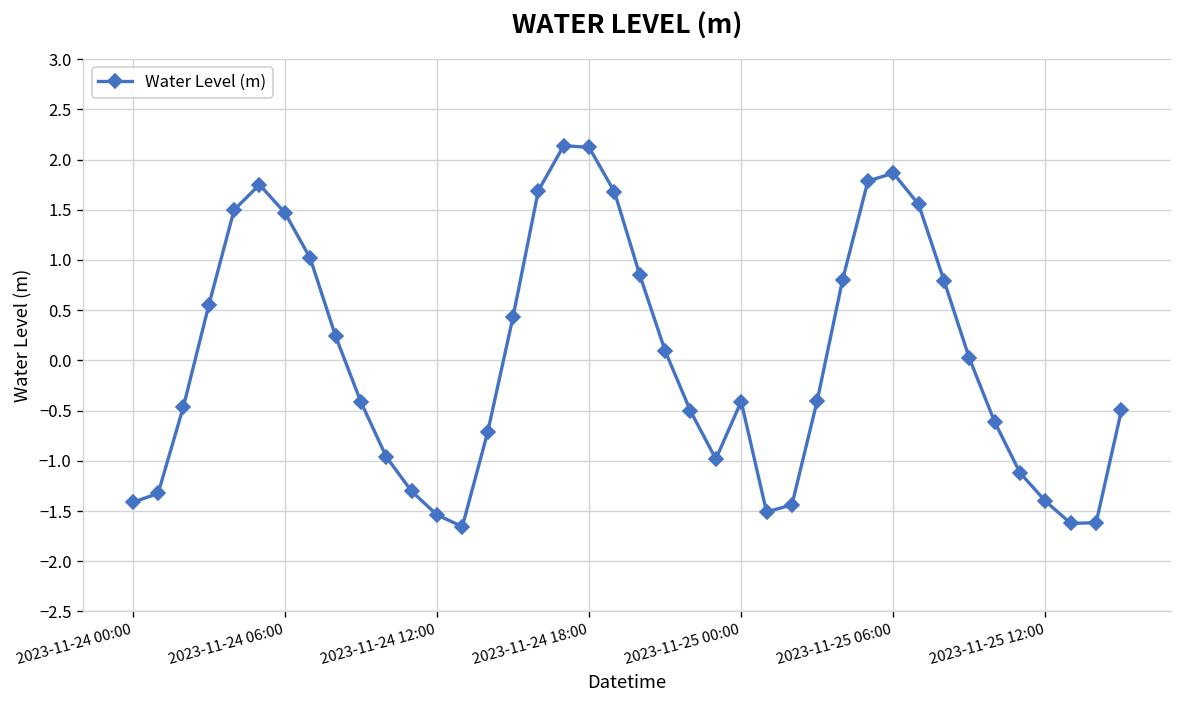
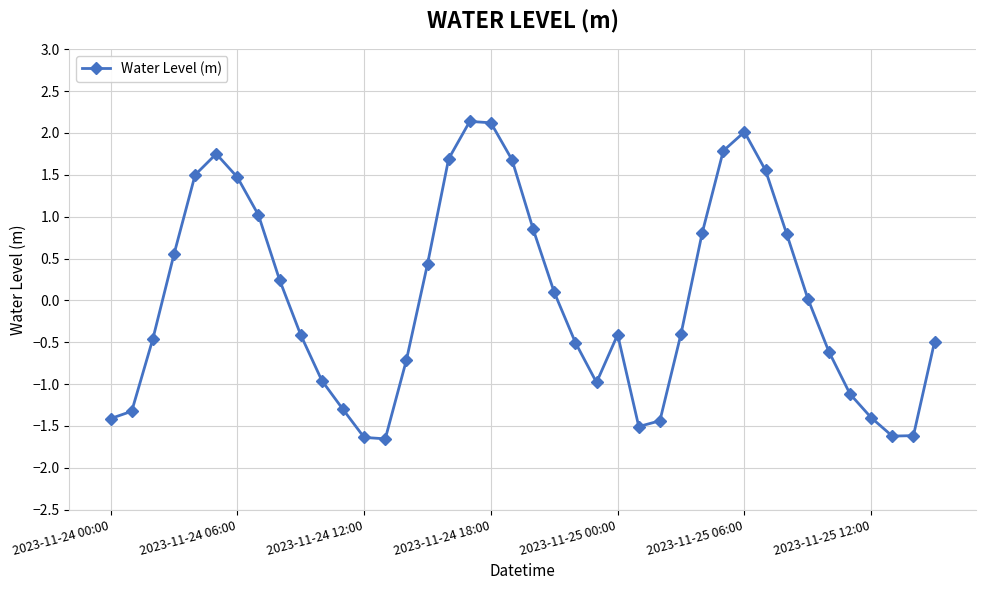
2023-11-24 12:00: -1.5 -> -1.6
2023-11-25 06:00: 1.9 -> 2.0
